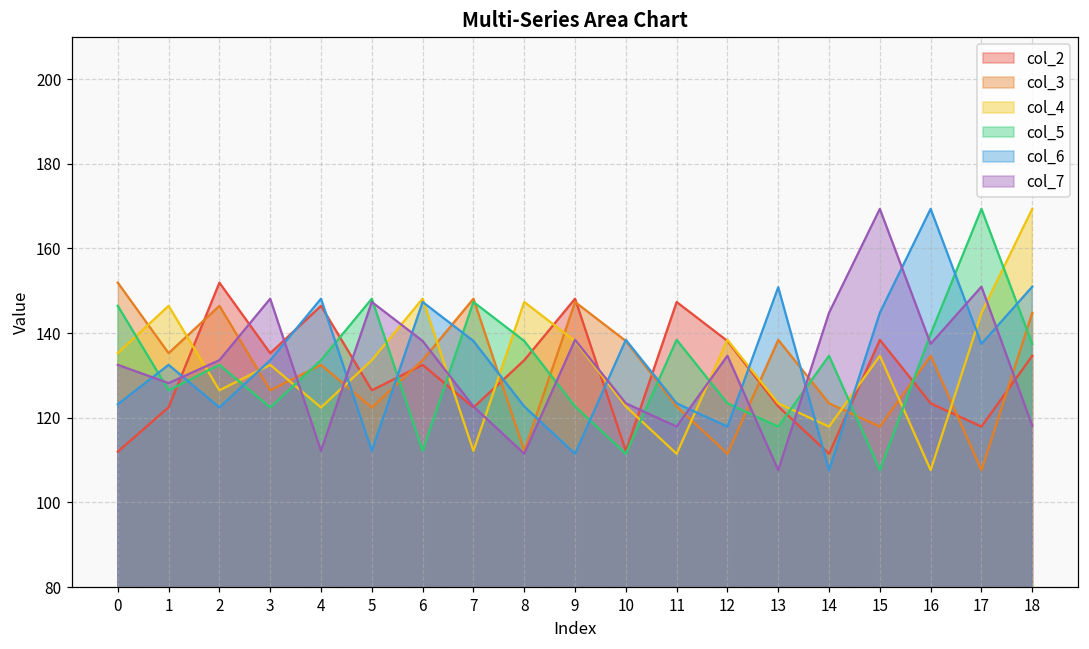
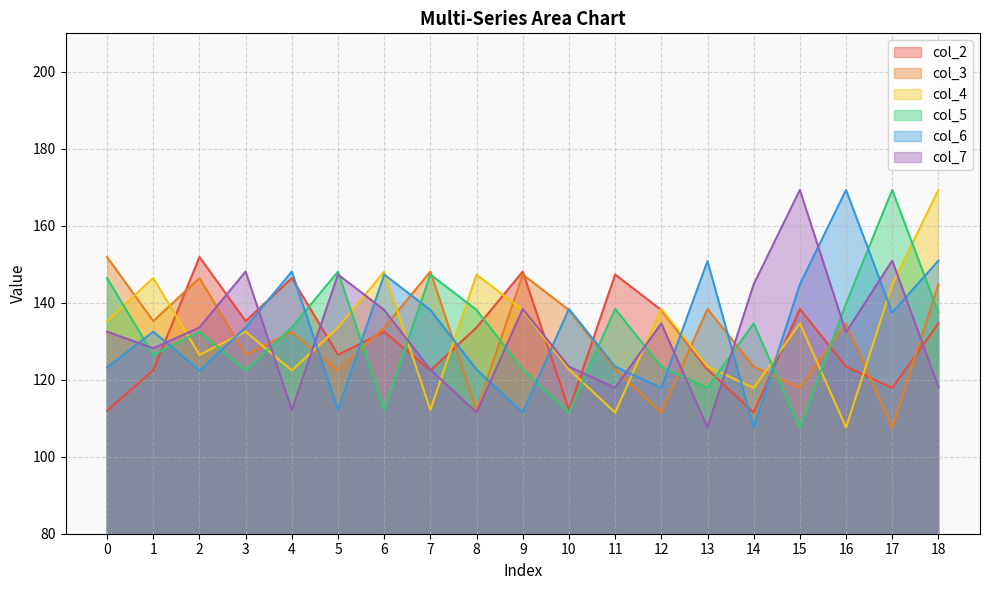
col_7, 16: 137 -> 132
